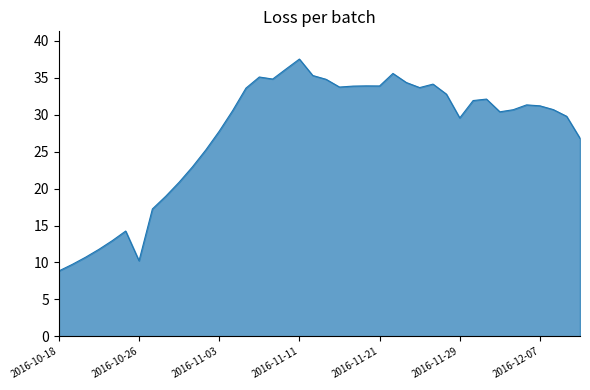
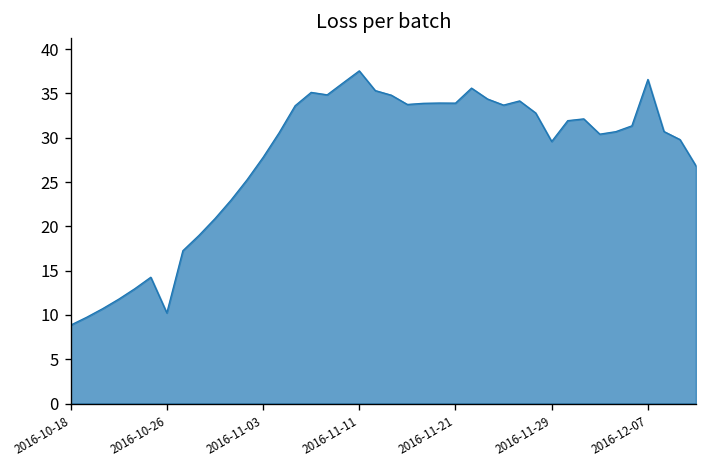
2016-12-07: 31 -> 37
